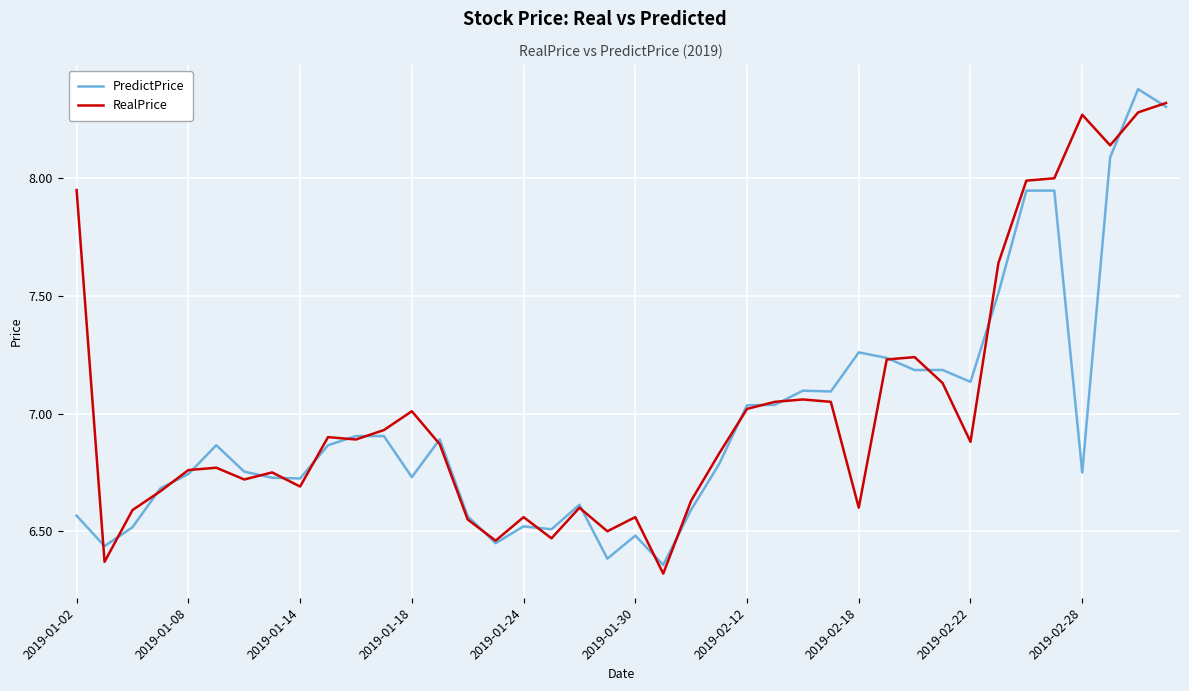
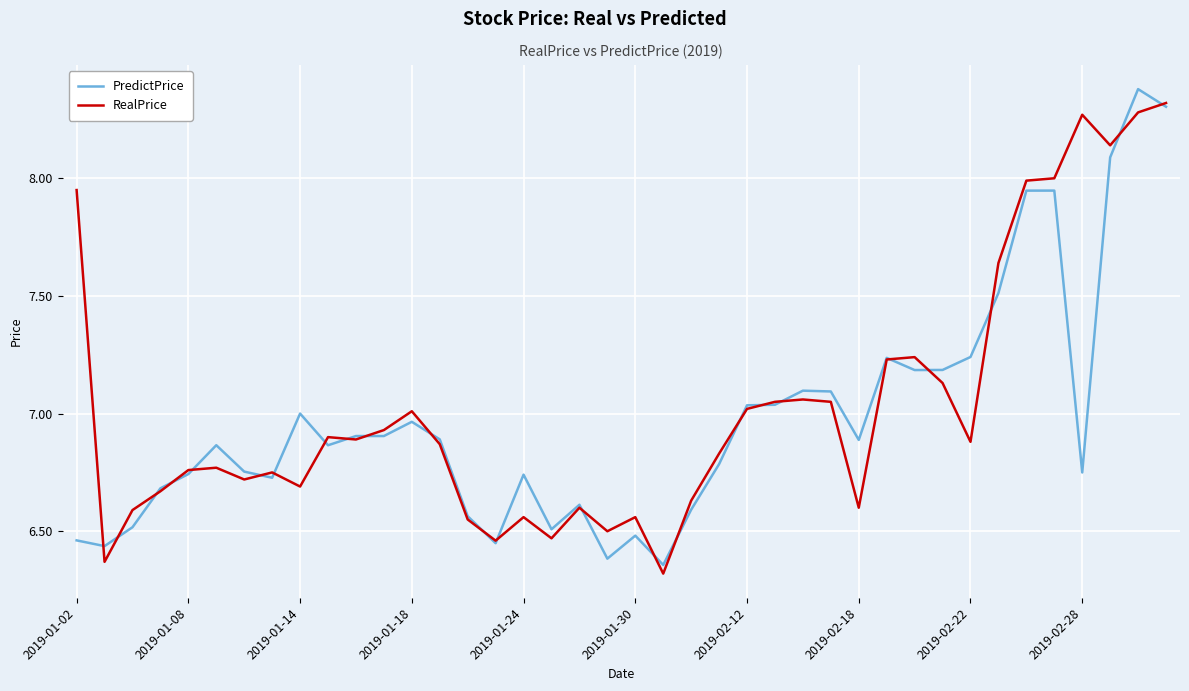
PredictPrice, 2019-01-02: 6.57 -> 6.46
PredictPrice, 2019-01-14: 6.72 -> 7.00
PredictPrice, 2019-01-18: 6.73 -> 6.97
PredictPrice, 2019-01-24: 6.52 -> 6.74
PredictPrice, 2019-02-18: 7.26 -> 6.89
PredictPrice, 2019-02-22: 7.13 -> 7.24
